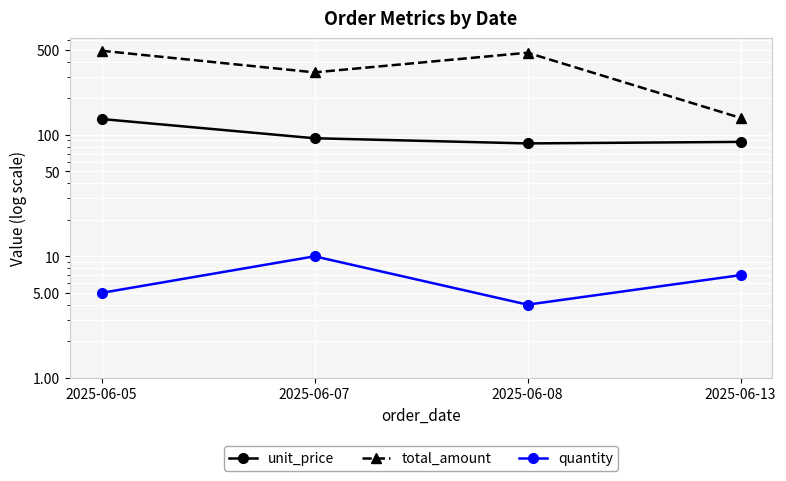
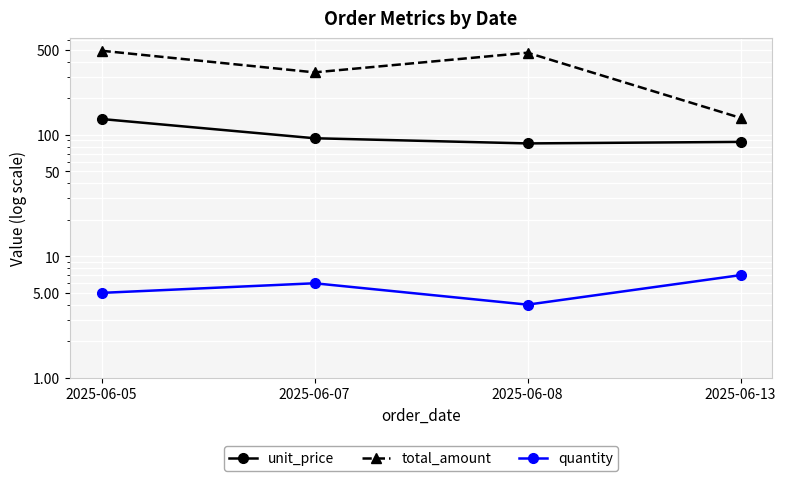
quantity, 2025-06-07: 10 -> 6
